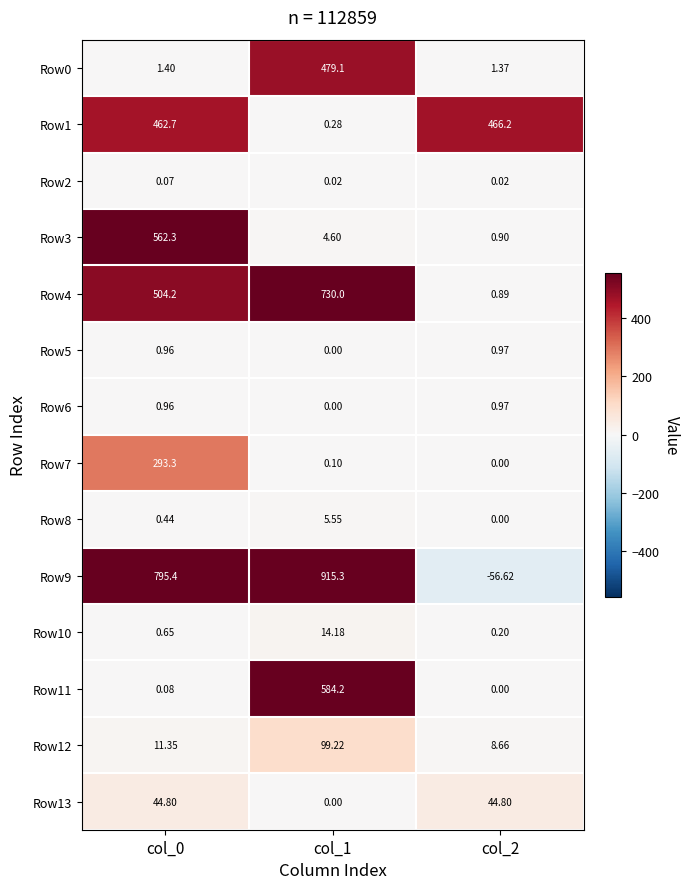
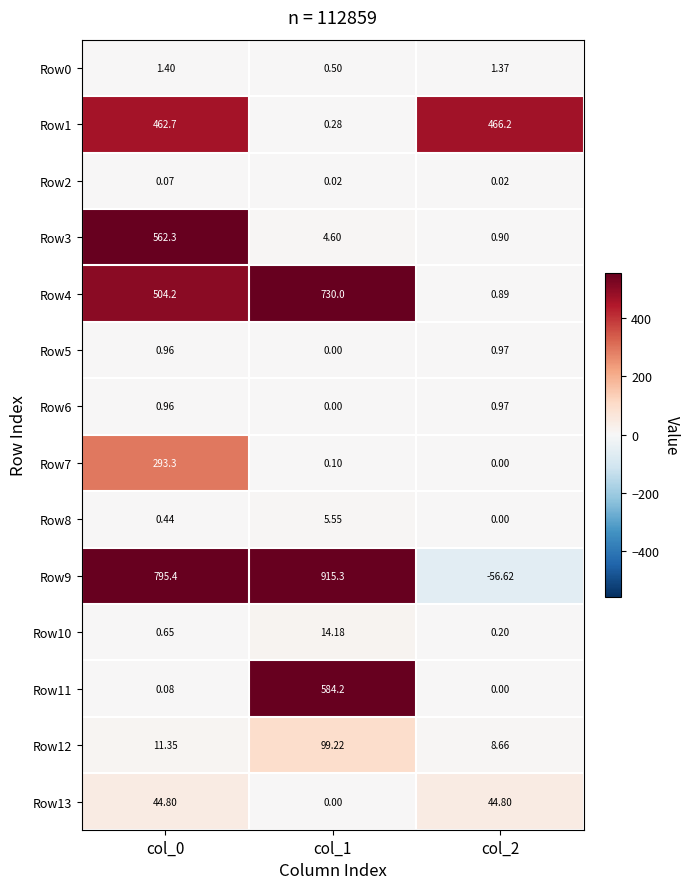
Row0, col_1: 479.1 -> 0.50
